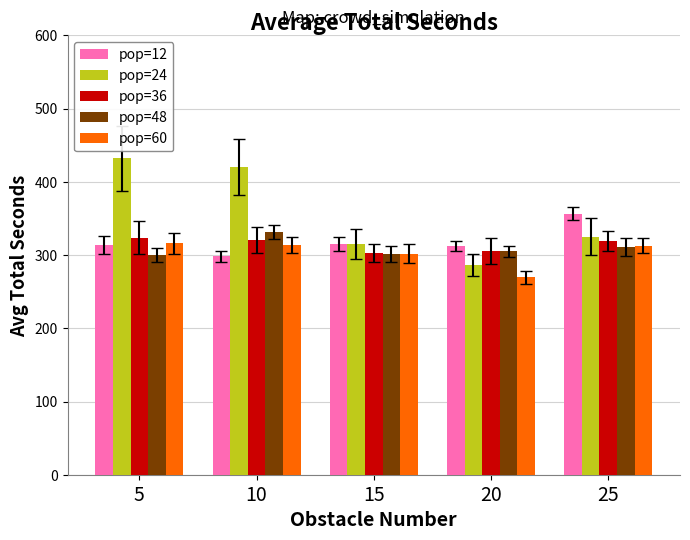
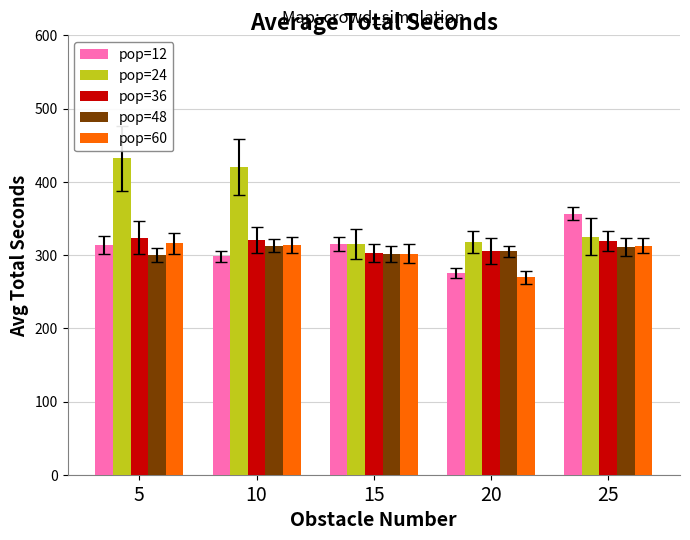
pop=48, 10: 330 -> 310
pop=12, 20: 310 -> 280
pop=24, 20: 290 -> 320
